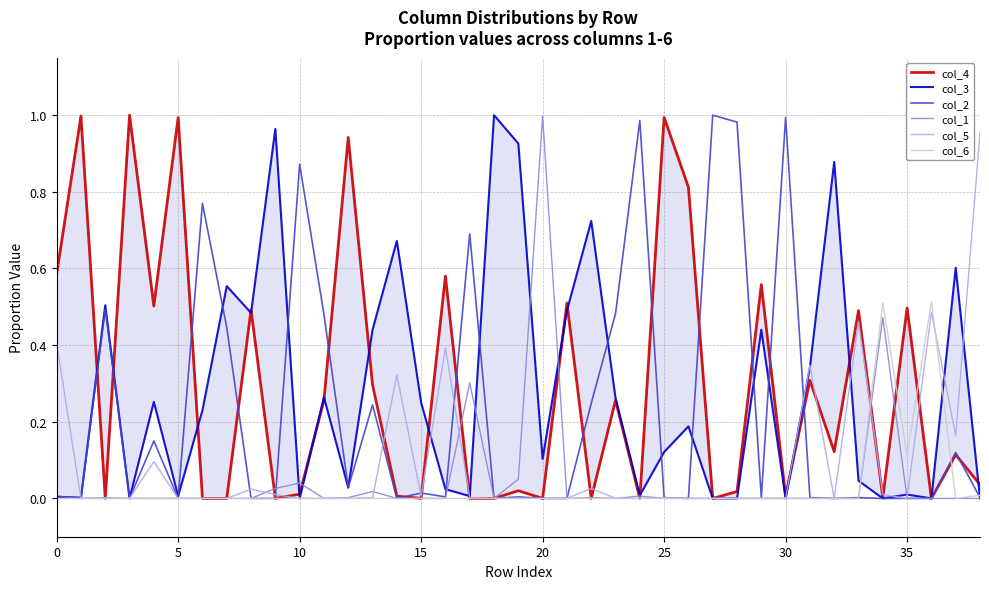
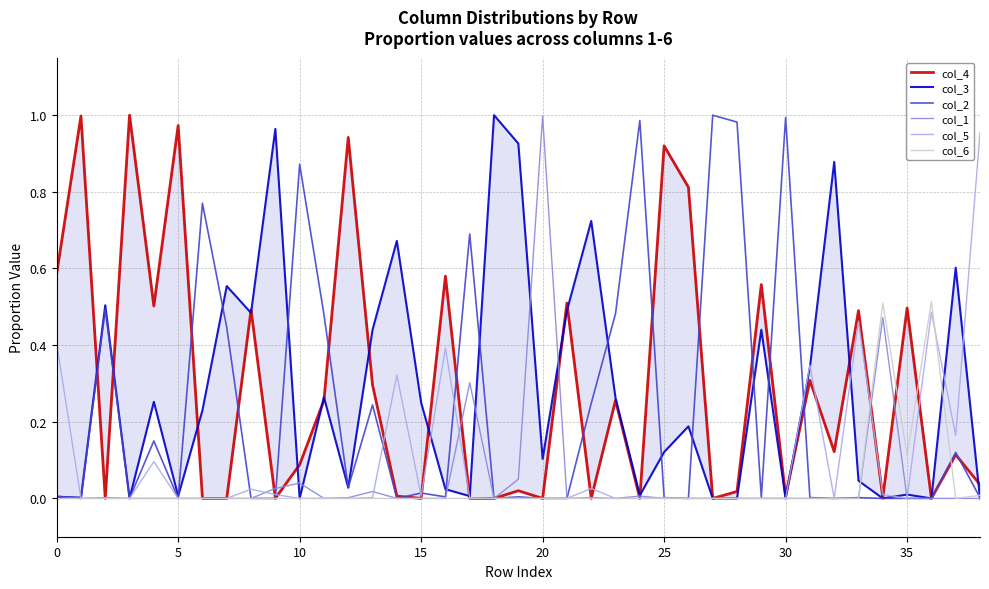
col_4, 5: 0.99 -> 0.97
col_4, 10: 0.01 -> 0.09
col_4, 25: 0.99 -> 0.92
